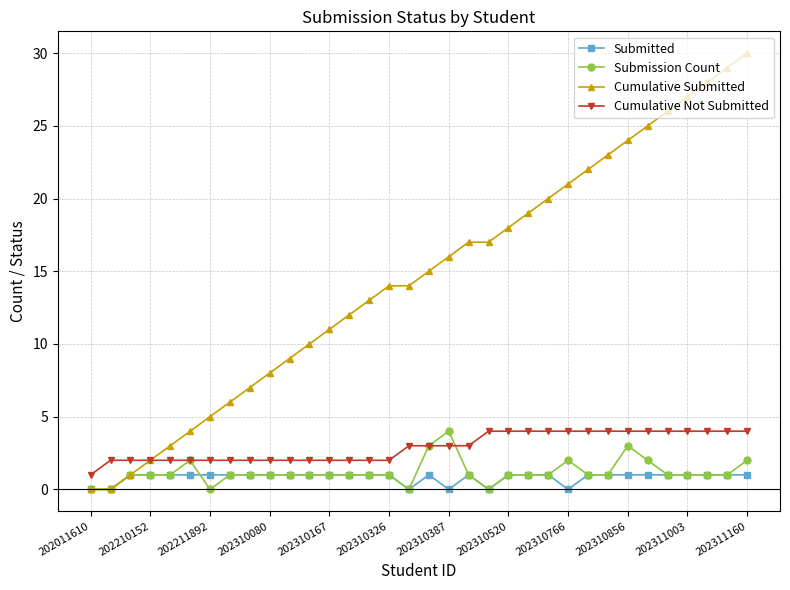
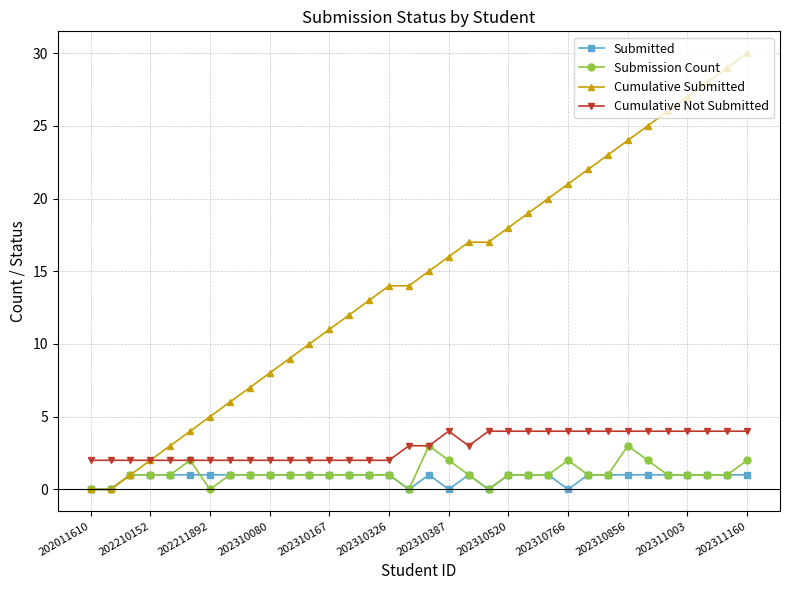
Cumulative Not Submitted, 202011610: 1 -> 2
Submission Count, 202310387: 4 -> 2
Cumulative Not Submitted, 202310387: 3 -> 4
